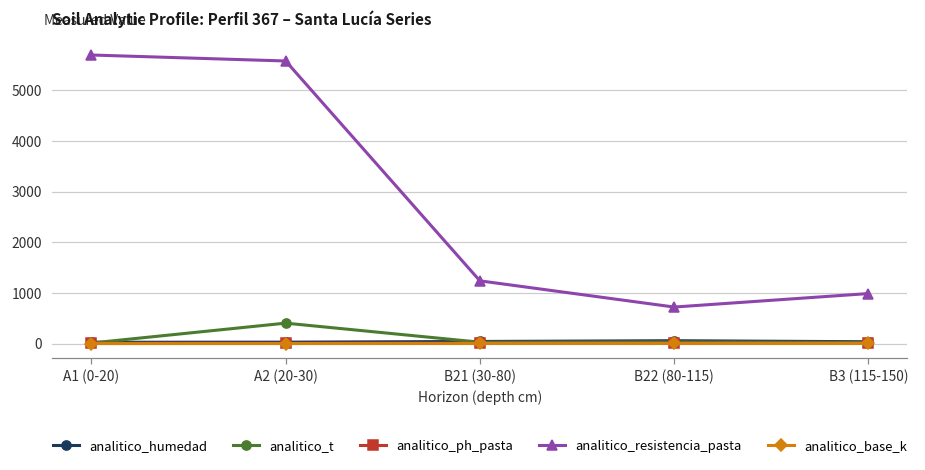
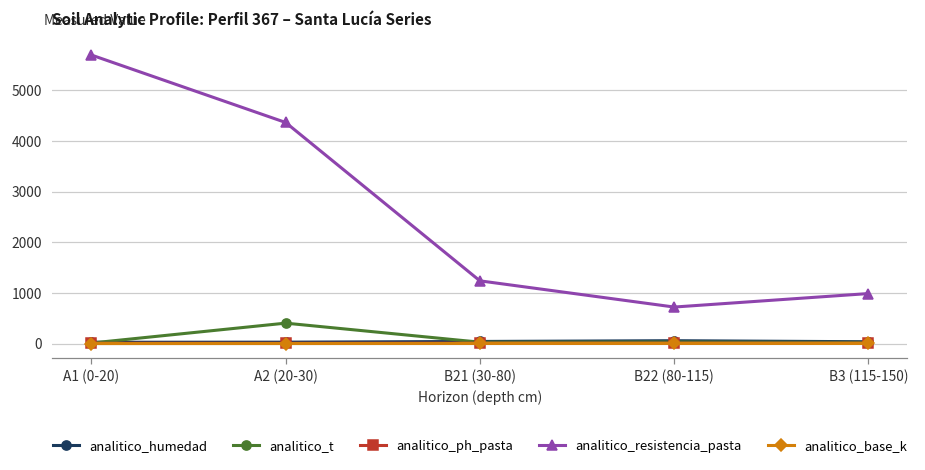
analitico_resistencia_pasta, A2 (20-30): 5600 -> 4400
